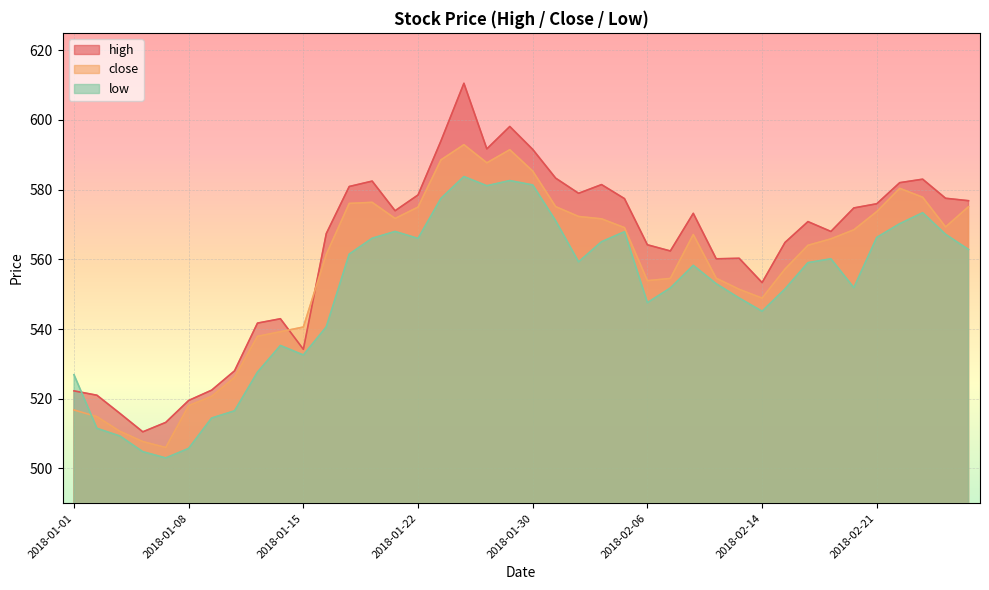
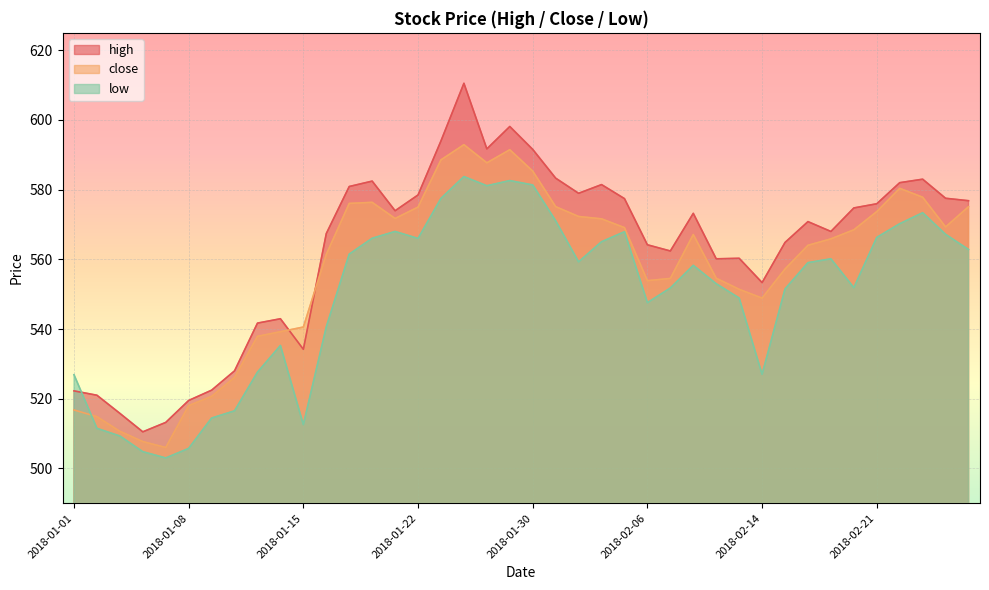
low, 2018-01-15: 533 -> 513
low, 2018-02-14: 545 -> 527
